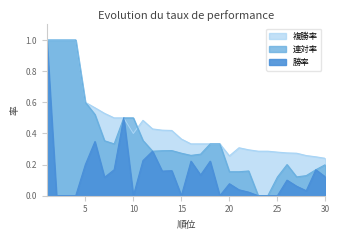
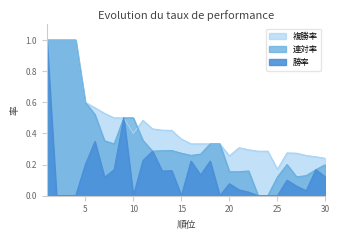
複勝率, 25: 0.28 -> 0.17
